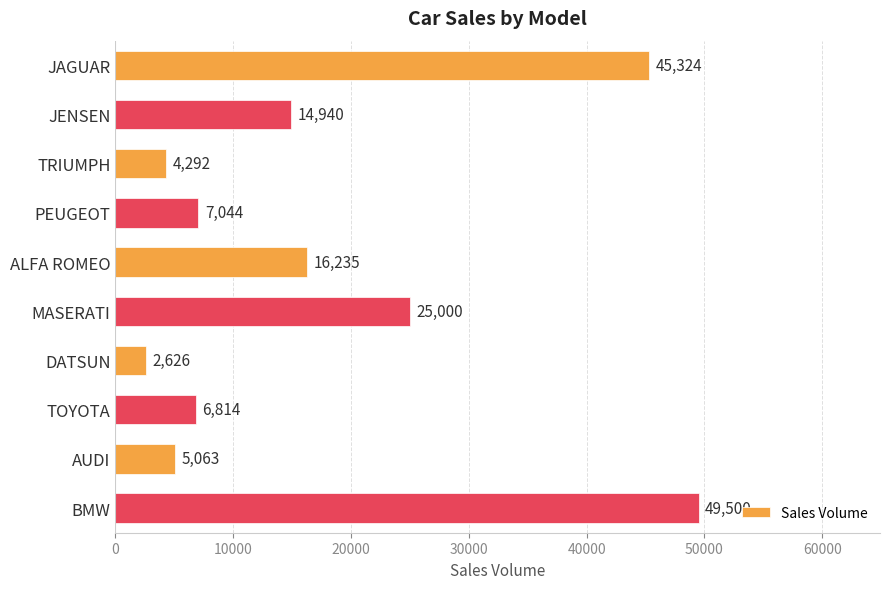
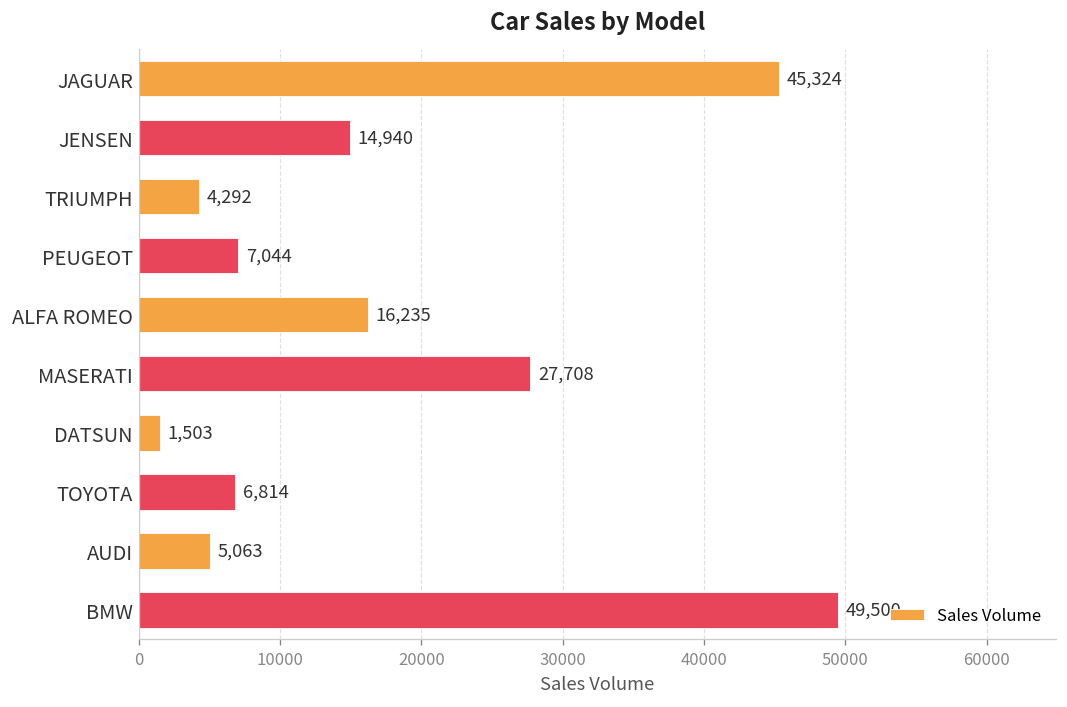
MASERATI: 25,000 -> 27,708
DATSUN: 2,626 -> 1,503
